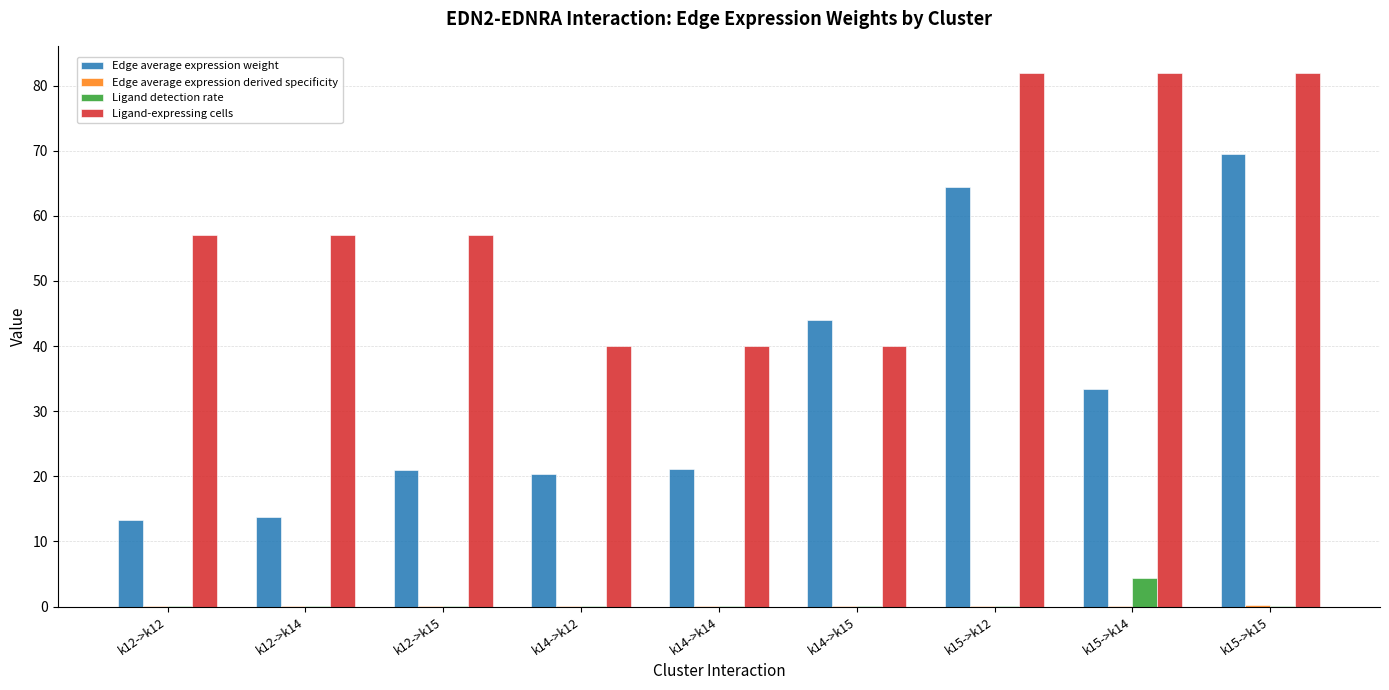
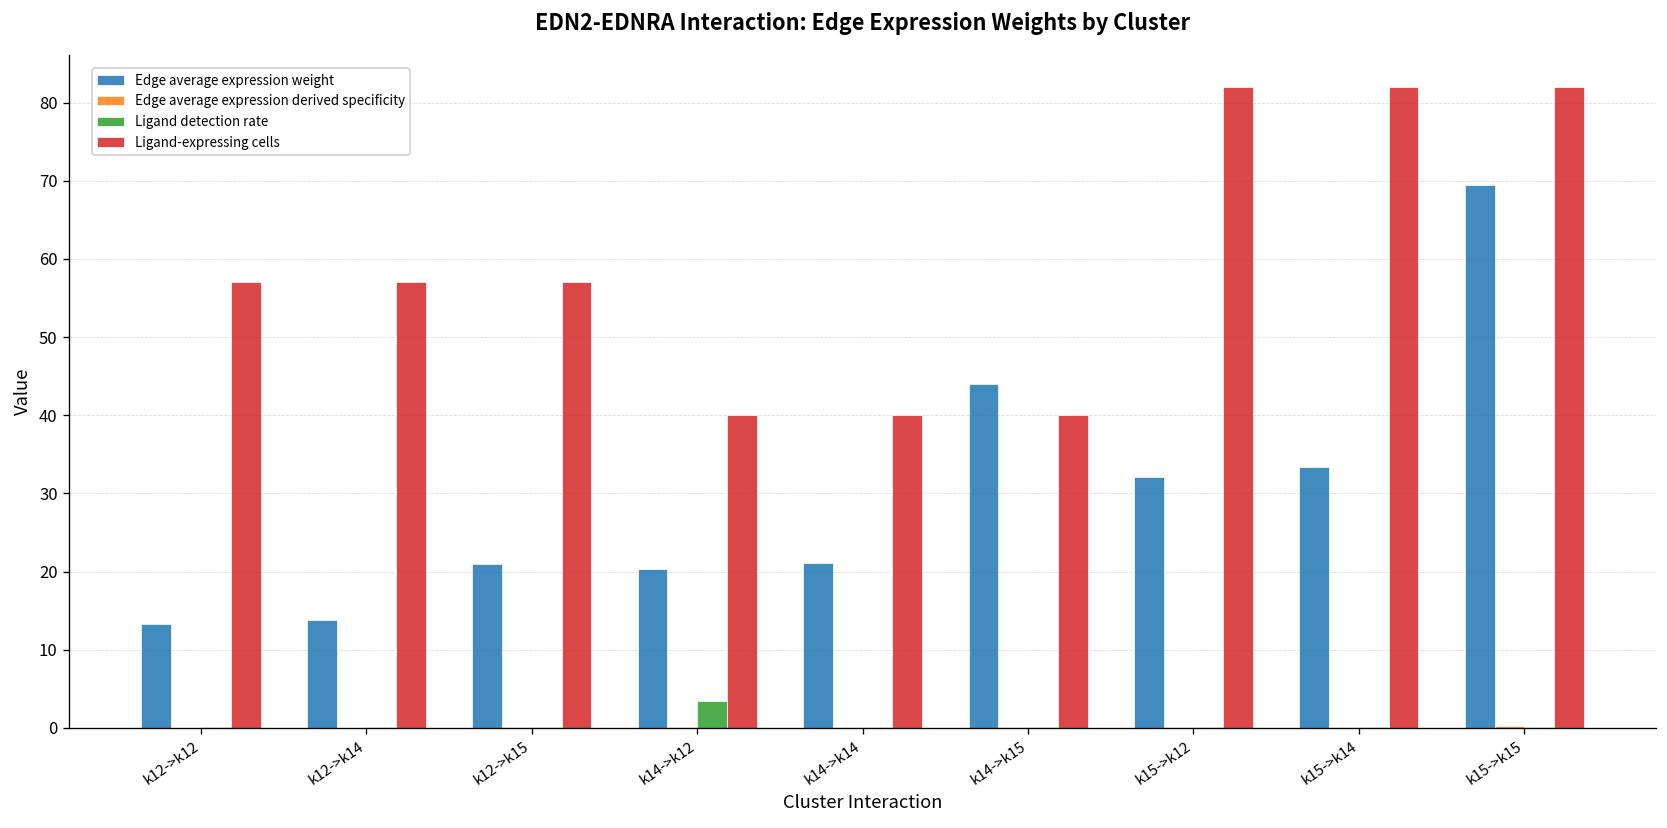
Ligand detection rate, k14->k12: 0 -> 4
Edge average expression weight, k15->k12: 64 -> 32
Ligand detection rate, k15->k14: 4 -> 0
